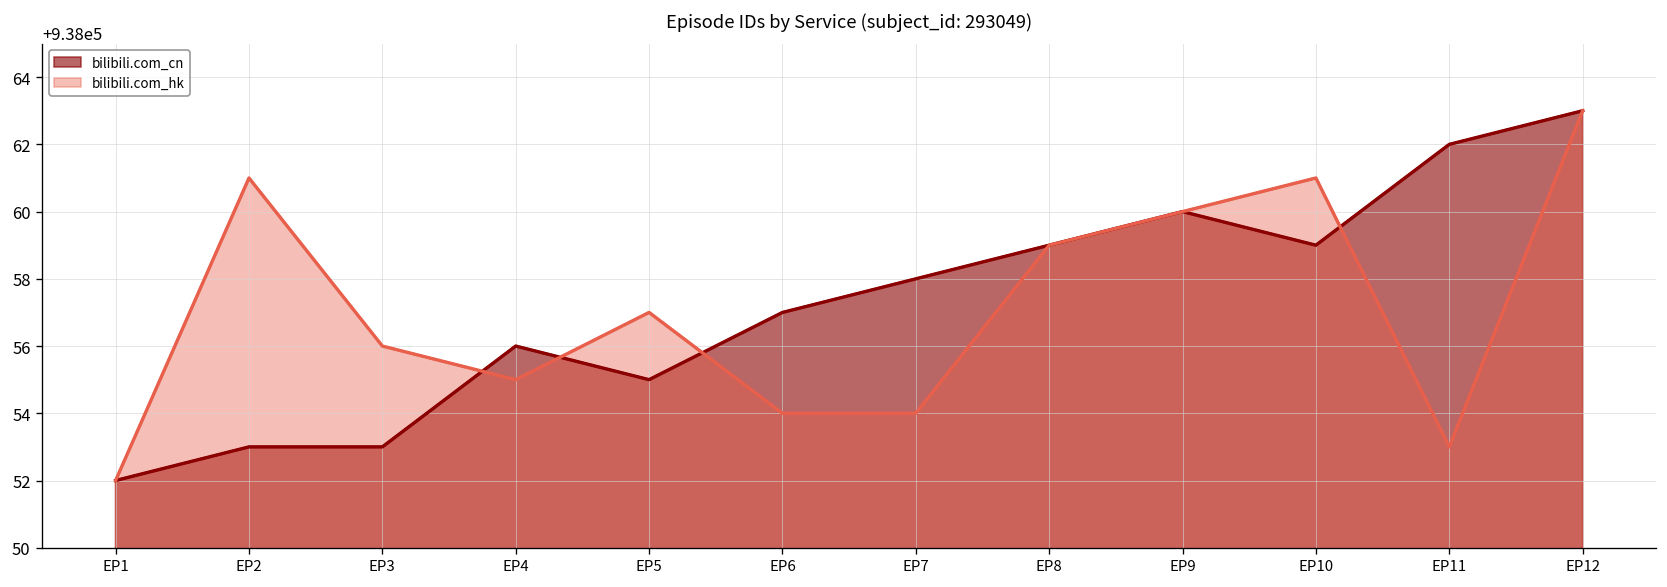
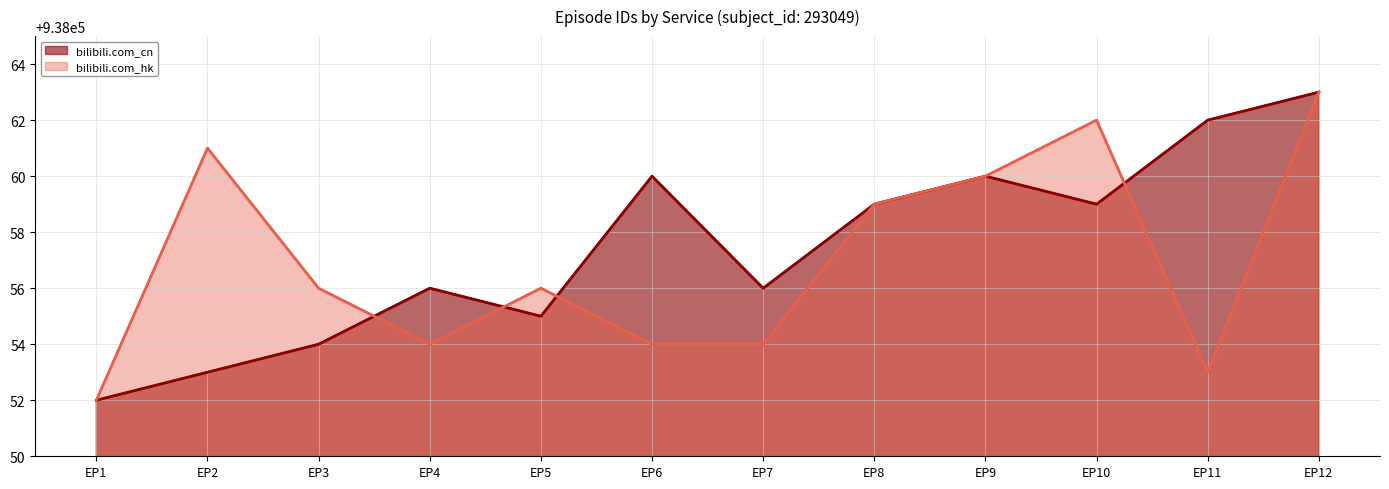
bilibili.com_cn, EP3: 938053 -> 938054
bilibili.com_hk, EP4: 938055 -> 938054
bilibili.com_hk, EP5: 938057 -> 938056
bilibili.com_cn, EP6: 938057 -> 938060
bilibili.com_cn, EP7: 938058 -> 938056
bilibili.com_hk, EP10: 938061 -> 938062
